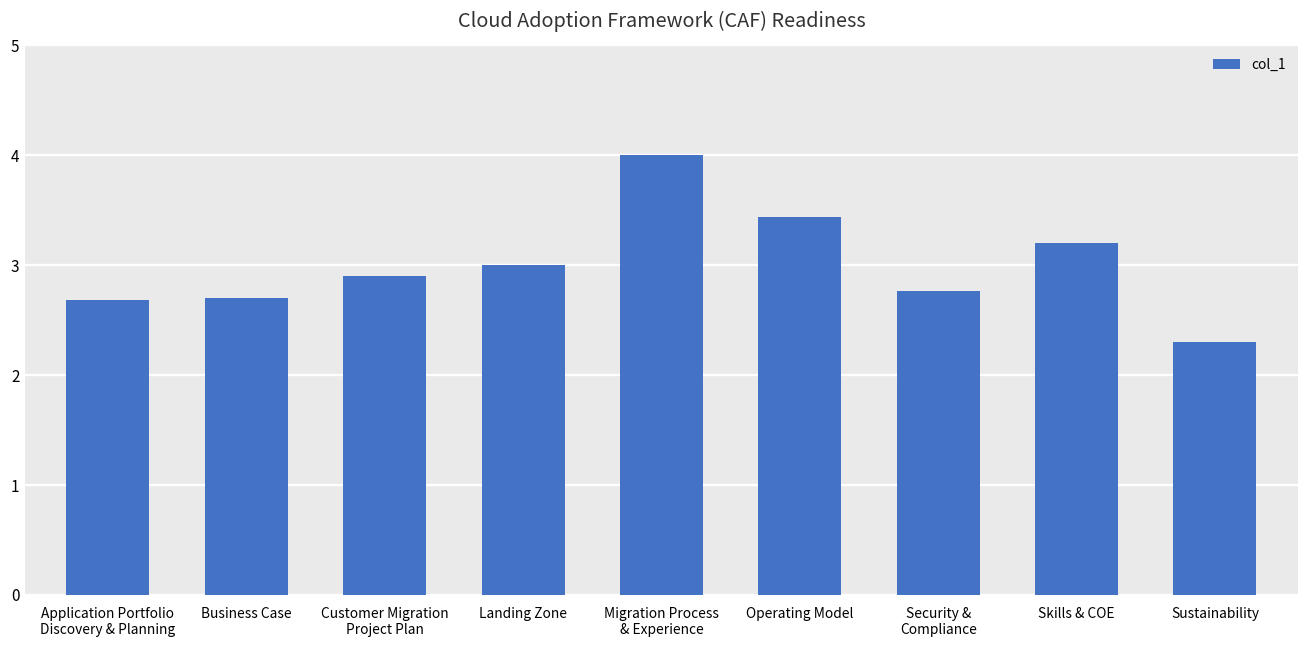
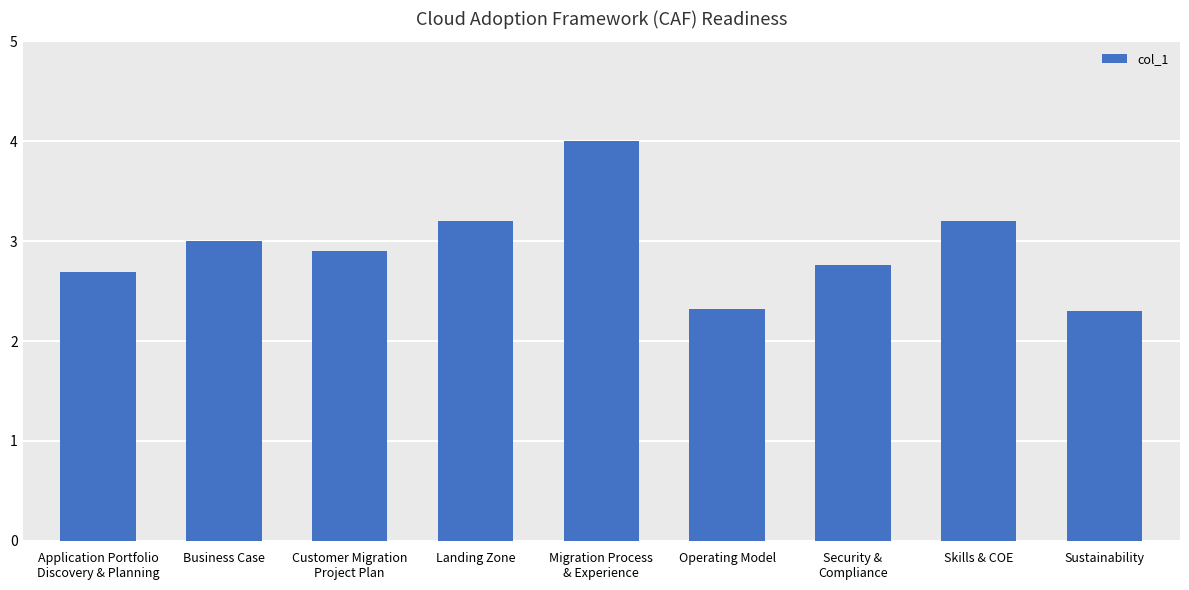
Business Case: 2.7 -> 3.0
Landing Zone: 3.0 -> 3.2
Operating Model: 3.4 -> 2.3
